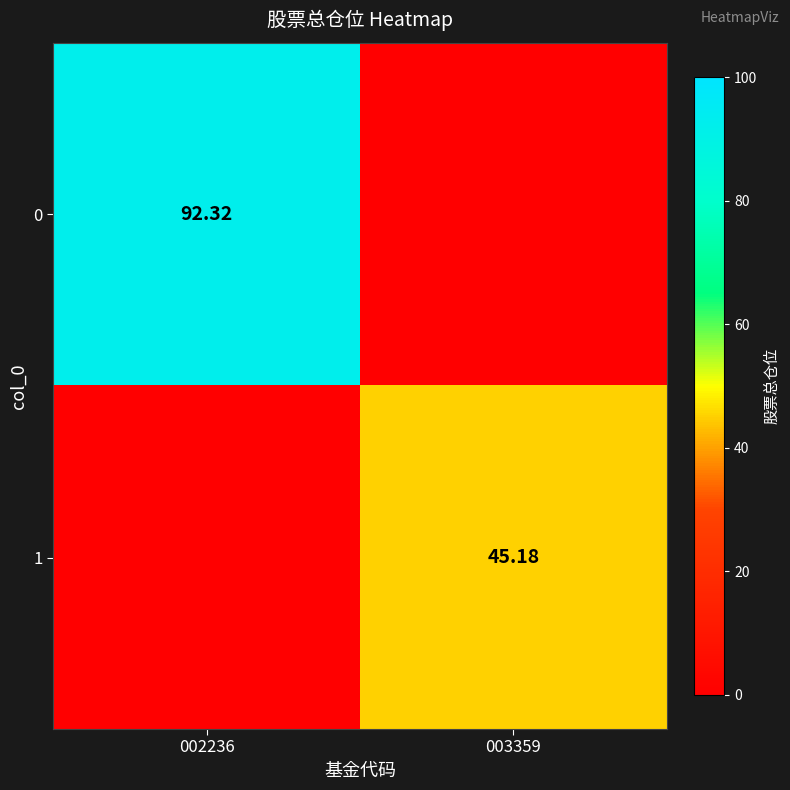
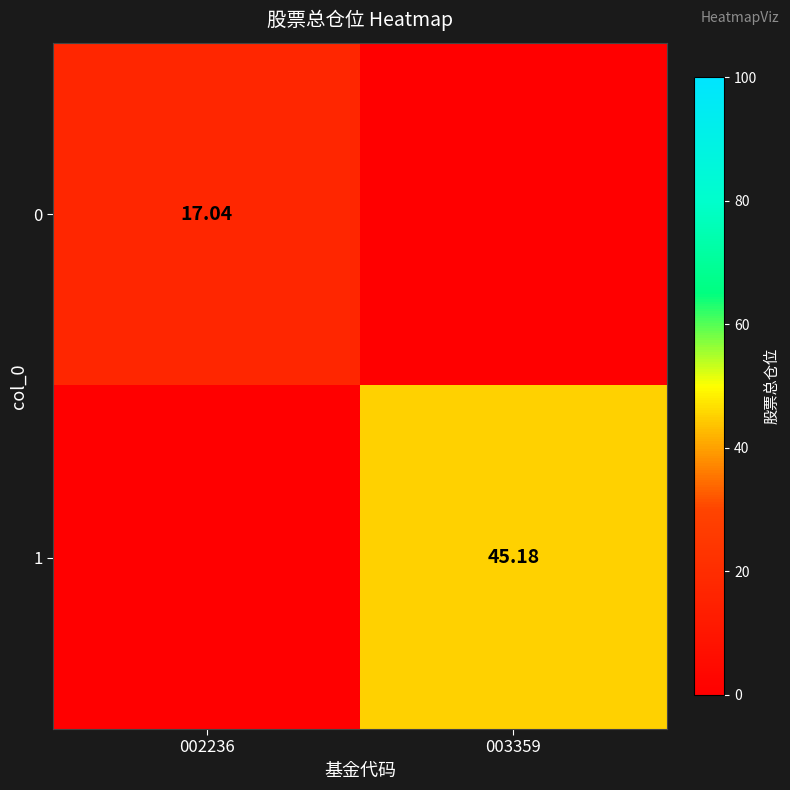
0, 002236: 92.32 -> 17.04
